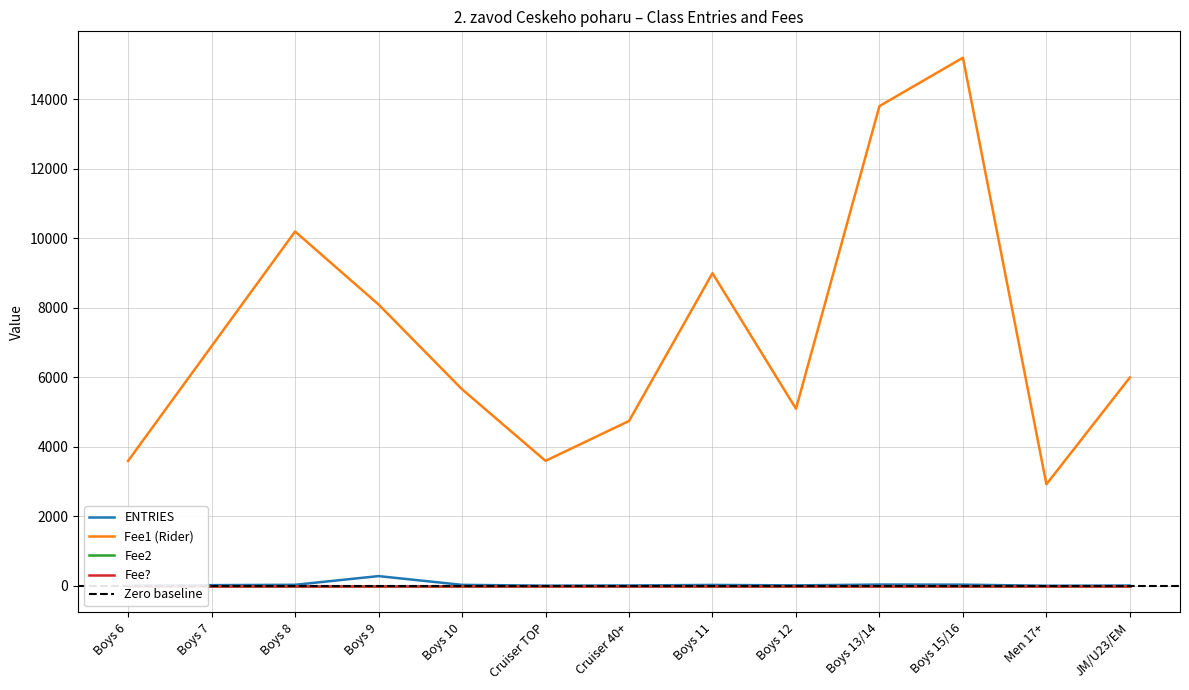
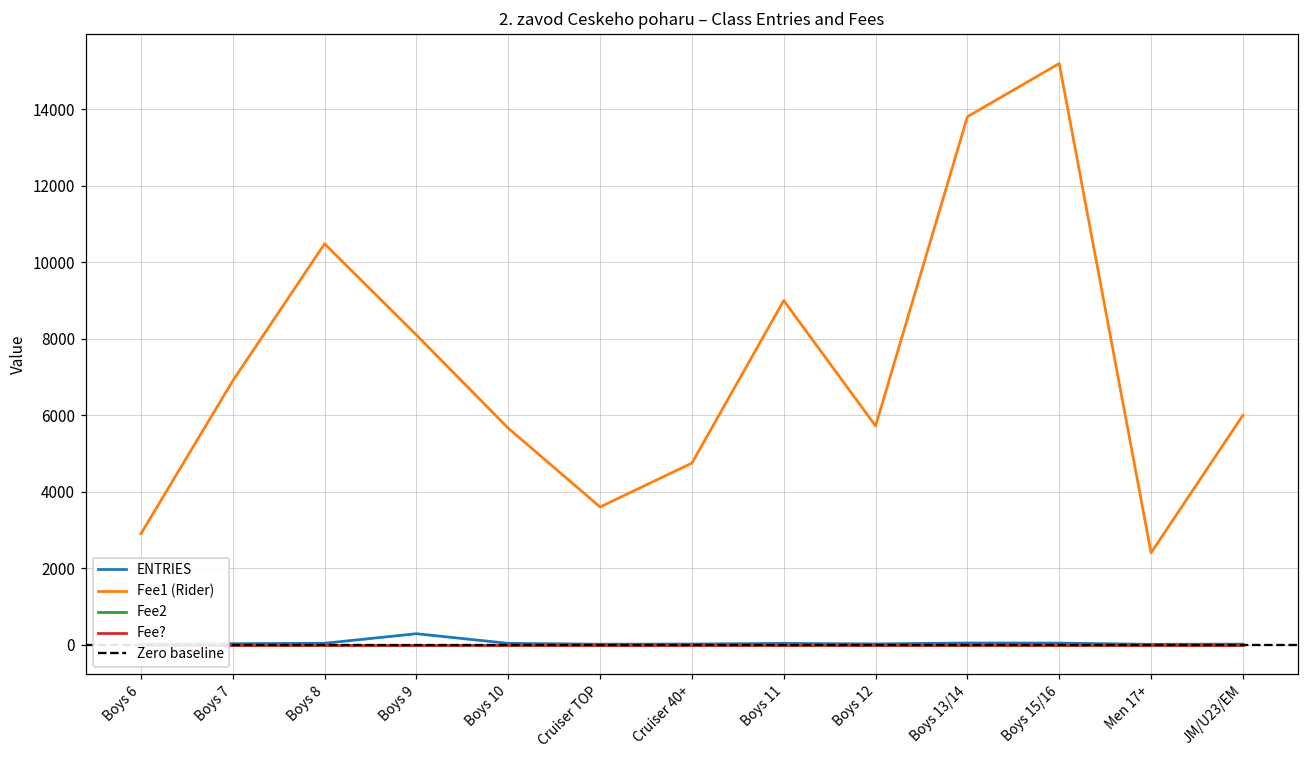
Fee1 (Rider), Boys 6: 3600 -> 2900
Fee1 (Rider), Boys 8: 10200 -> 10500
Fee1 (Rider), Boys 12: 5100 -> 5700
Fee1 (Rider), Men 17+: 2900 -> 2400
